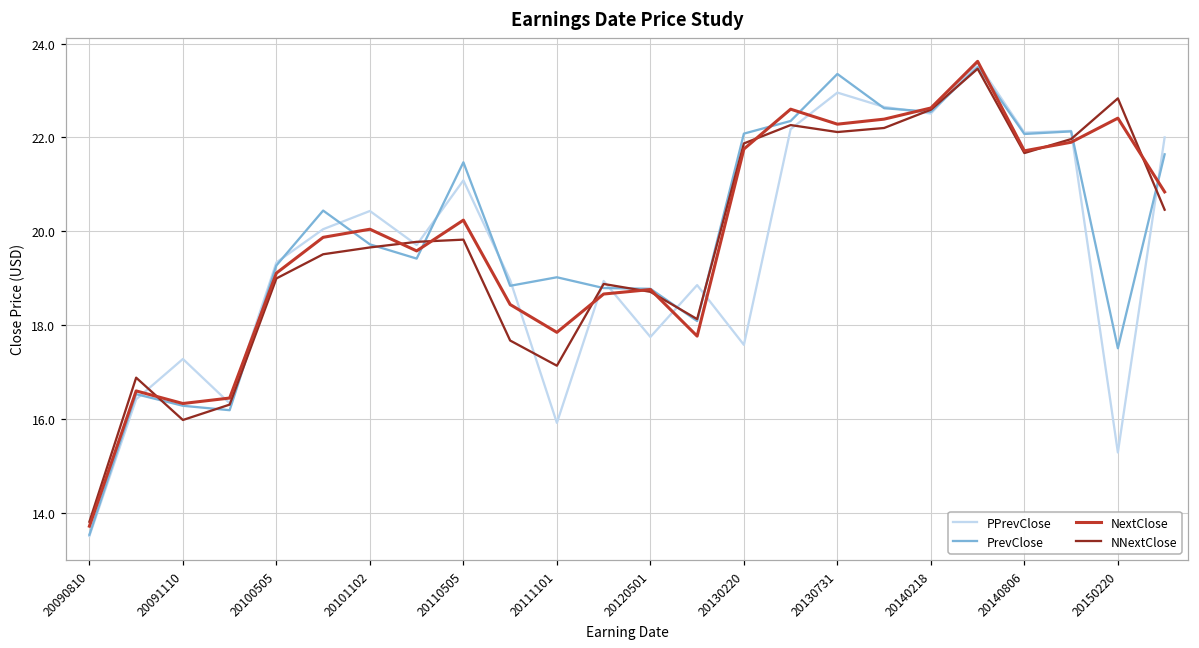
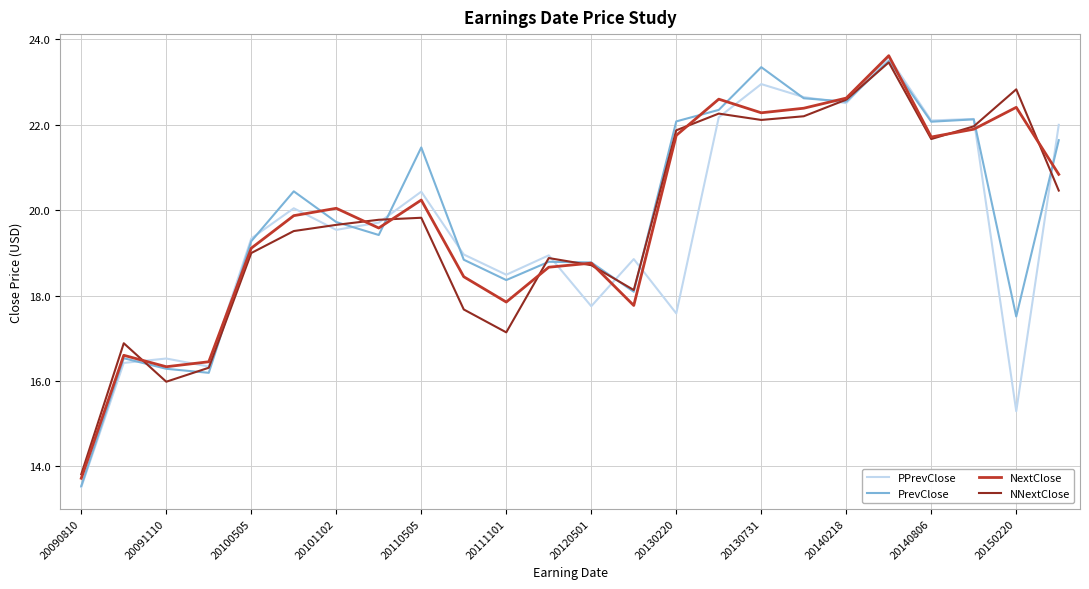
PPrevClose, 20091110: 17.3 -> 16.5
PPrevClose, 20101102: 20.4 -> 19.5
PPrevClose, 20110505: 21.1 -> 20.4
PPrevClose, 20111101: 15.9 -> 18.5
PrevClose, 20111101: 19.0 -> 18.4
